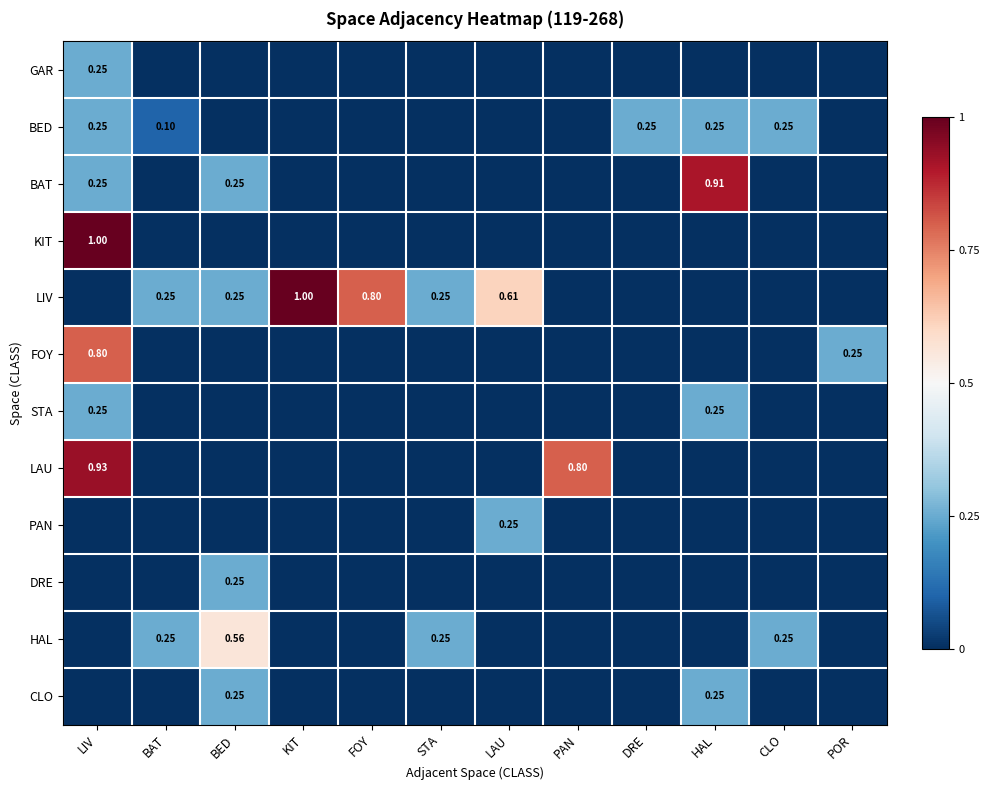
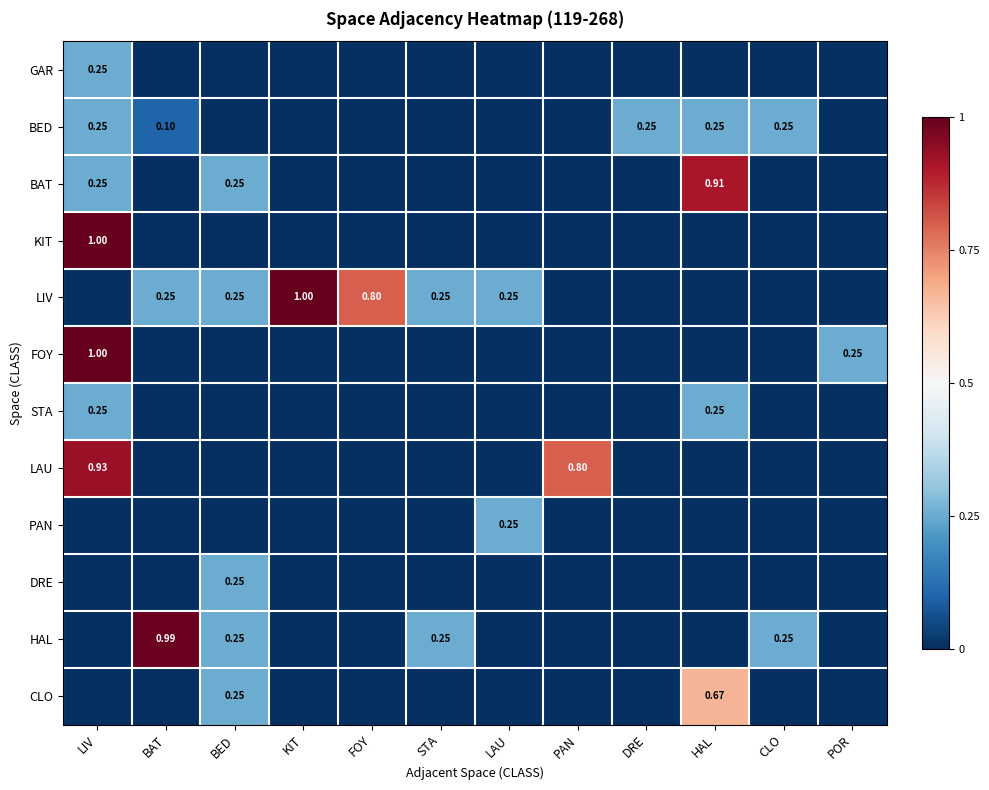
LIV, LAU: 0.61 -> 0.25
FOY, LIV: 0.80 -> 1.00
HAL, BAT: 0.25 -> 0.99
HAL, BED: 0.56 -> 0.25
CLO, HAL: 0.25 -> 0.67
